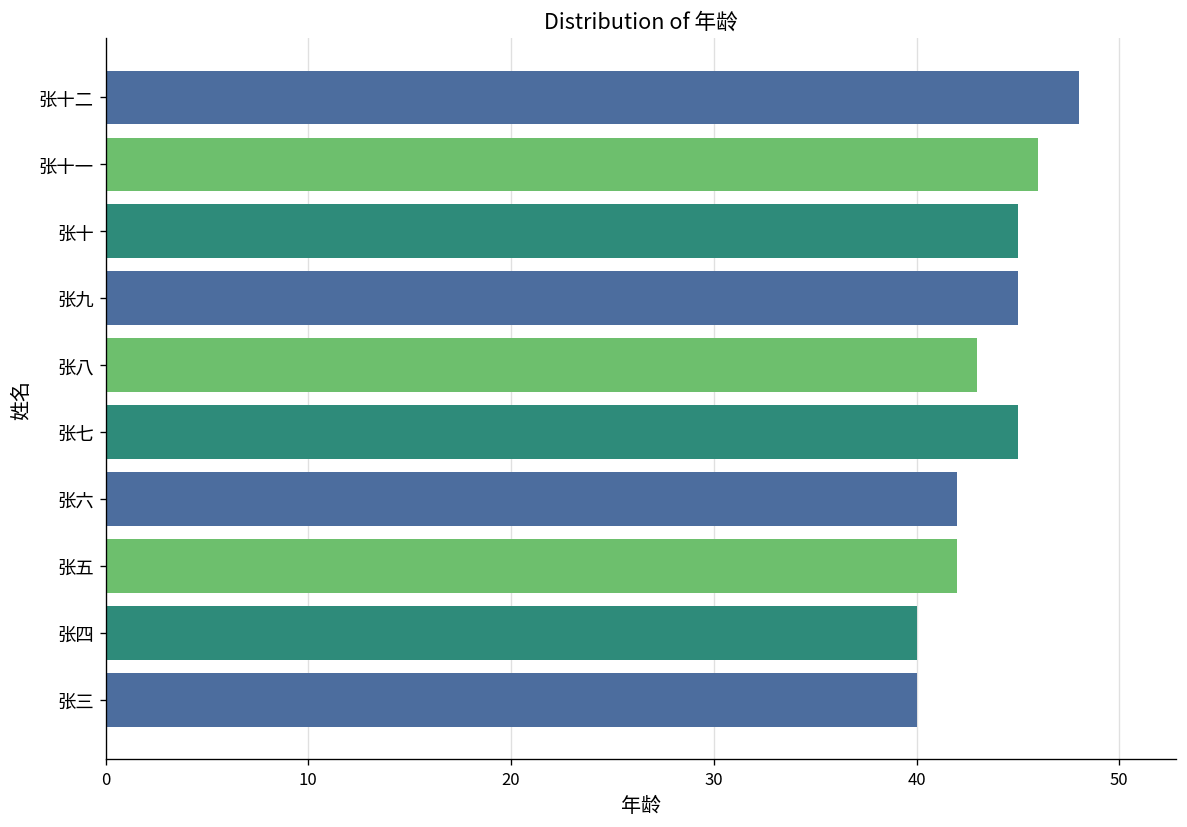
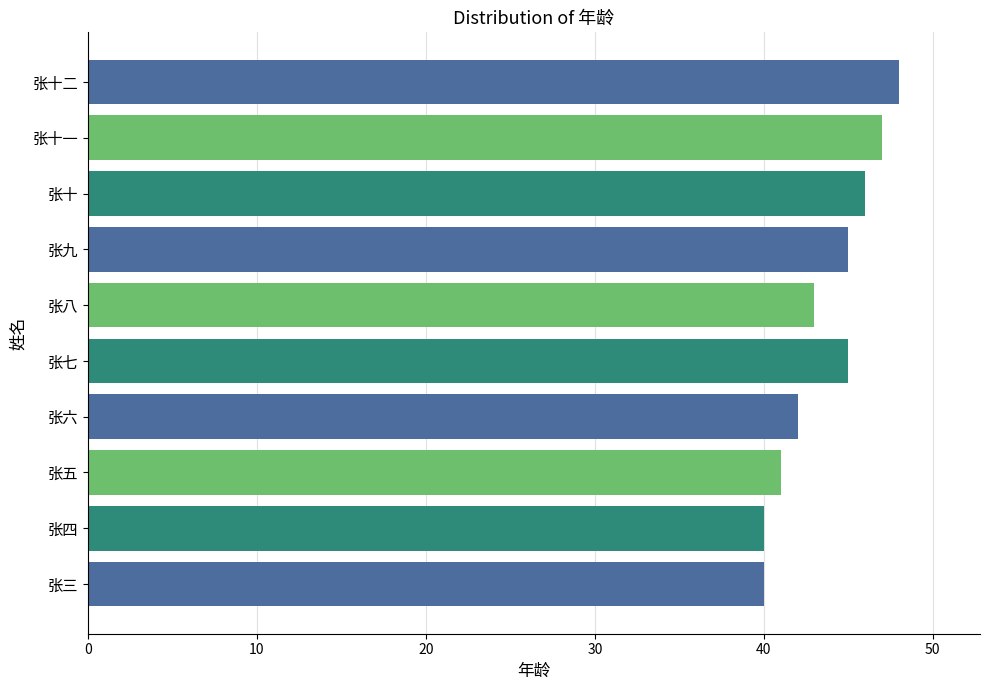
张十一: 46 -> 47
张十: 45 -> 46
张五: 42 -> 41
